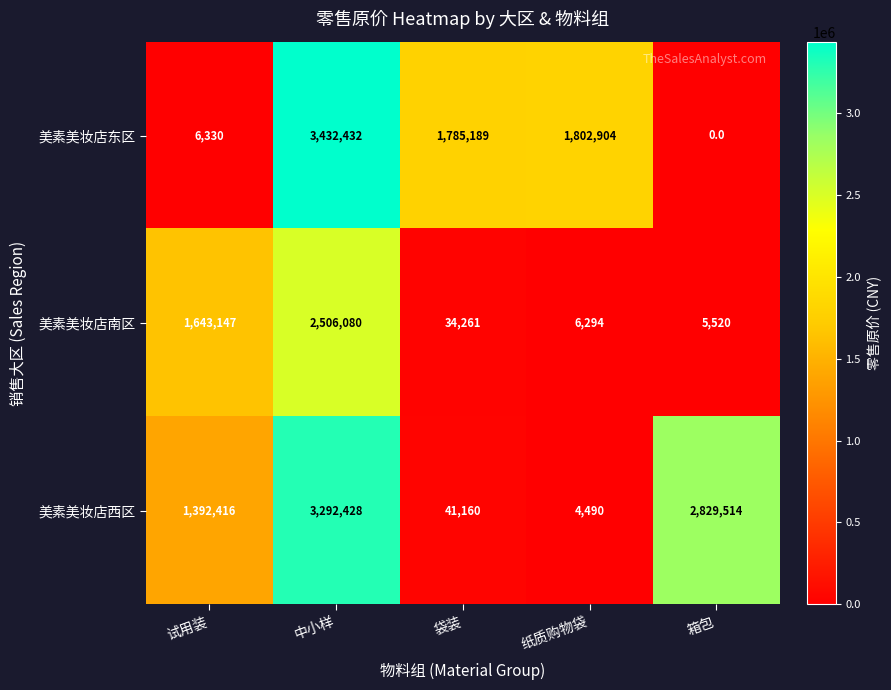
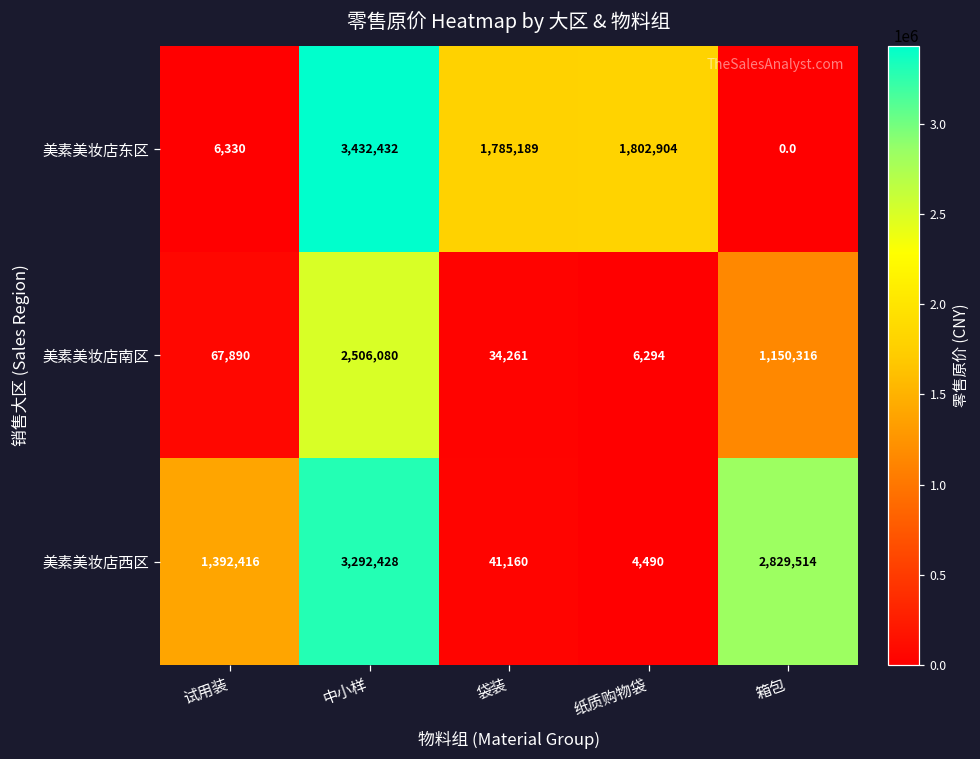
美素美妆店南区, 试用装: 1,643,147 -> 67,890
美素美妆店南区, 箱包: 5,520 -> 1,150,316
